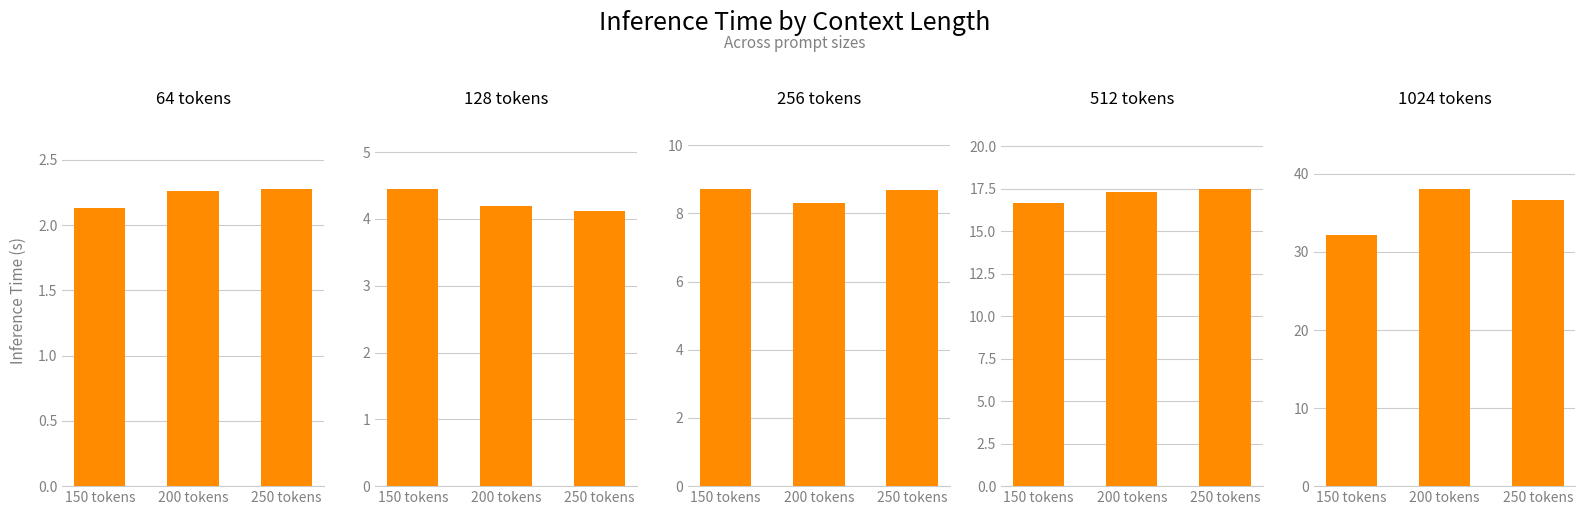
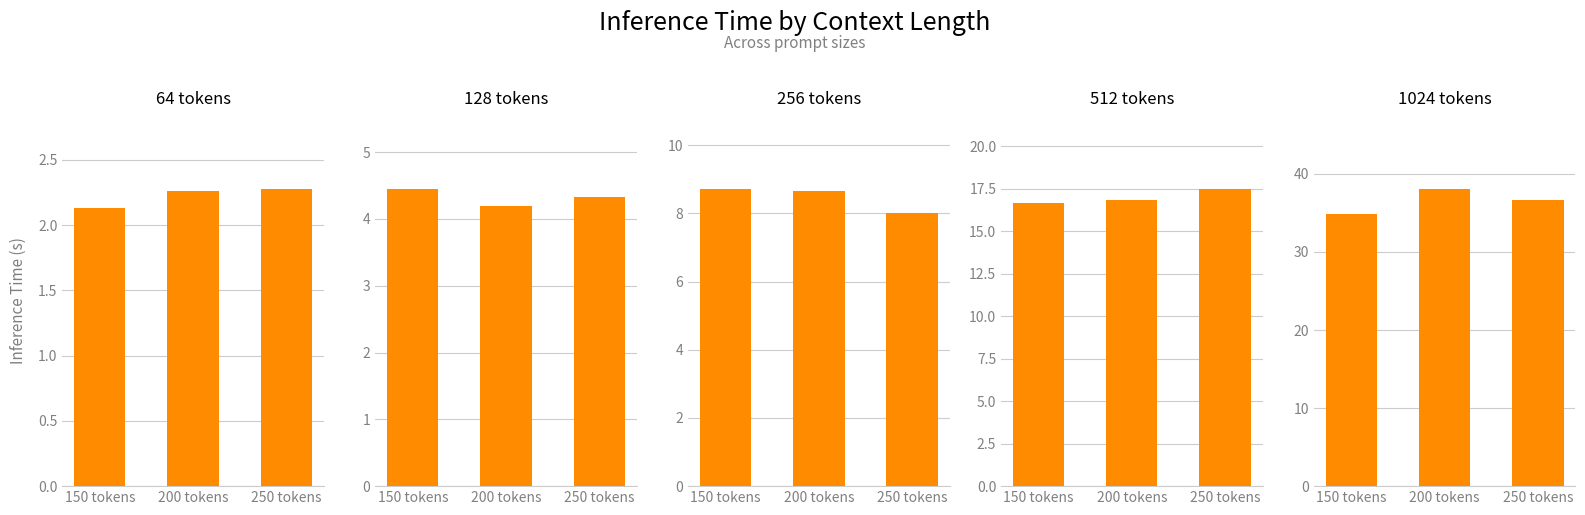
128 tokens, 250 tokens: 4.1 -> 4.3
256 tokens, 200 tokens: 8.3 -> 8.7
256 tokens, 250 tokens: 8.7 -> 8.0
512 tokens, 200 tokens: 17.3 -> 16.8
1024 tokens, 150 tokens: 32 -> 35
